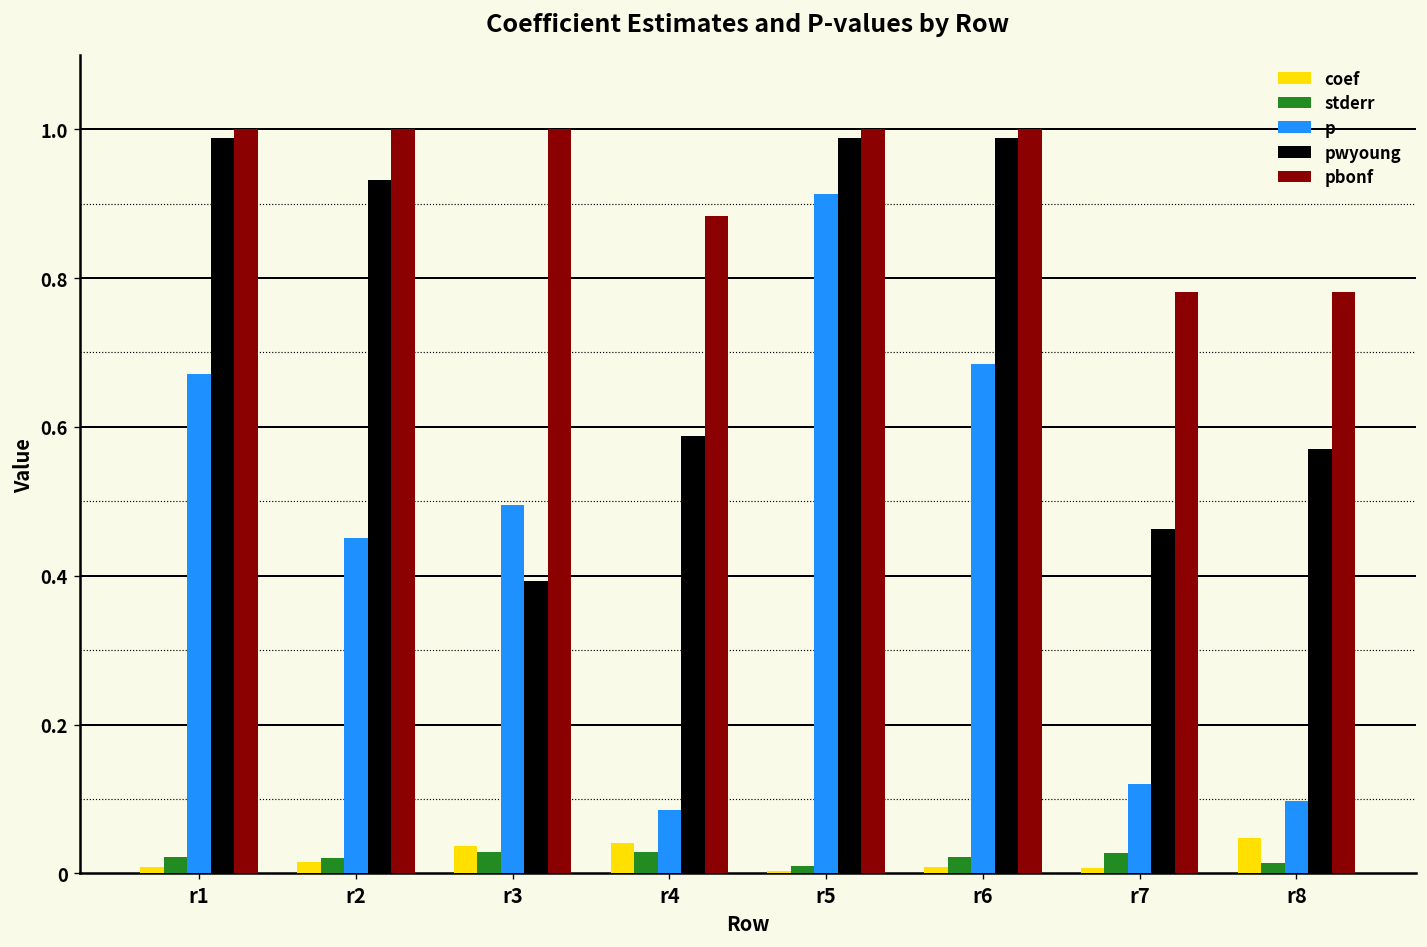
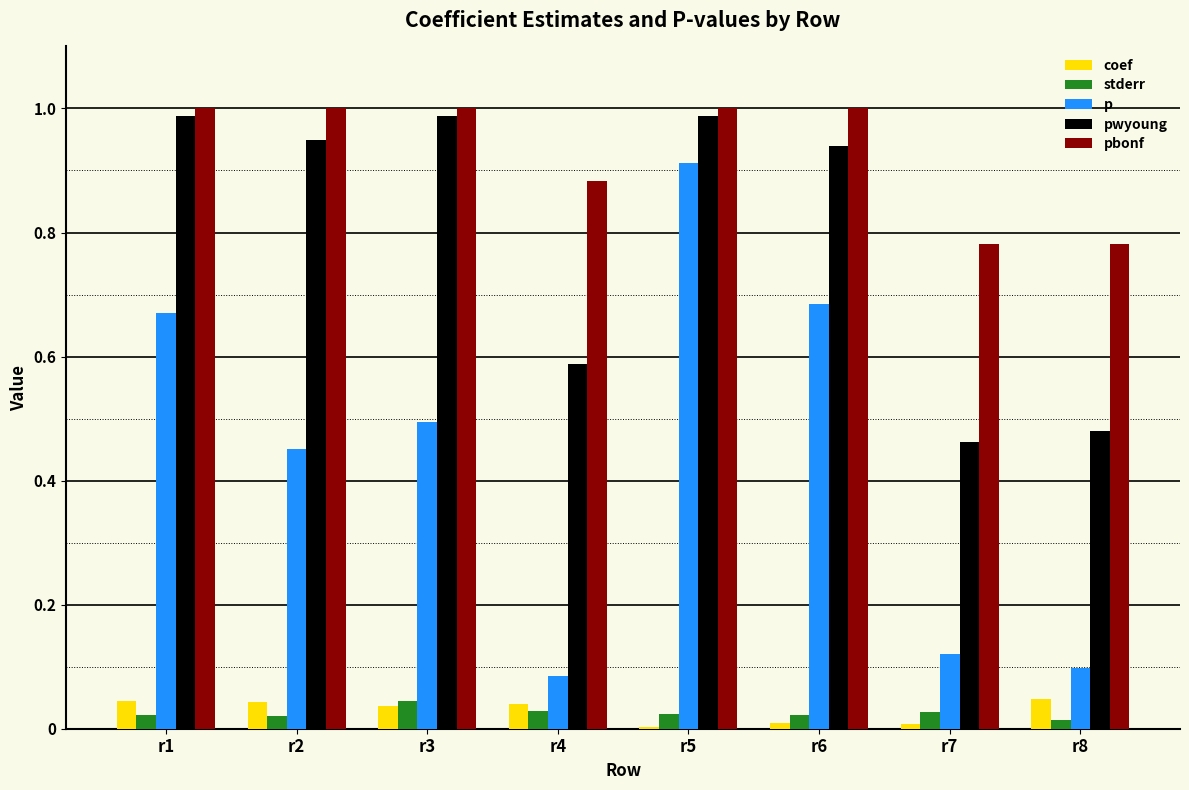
coef, r1: 0.01 -> 0.04
coef, r2: 0.02 -> 0.04
pwyoung, r2: 0.93 -> 0.95
stderr, r3: 0.03 -> 0.04
pwyoung, r3: 0.39 -> 0.99
stderr, r5: 0.01 -> 0.02
pwyoung, r6: 0.99 -> 0.94
pwyoung, r8: 0.57 -> 0.48
